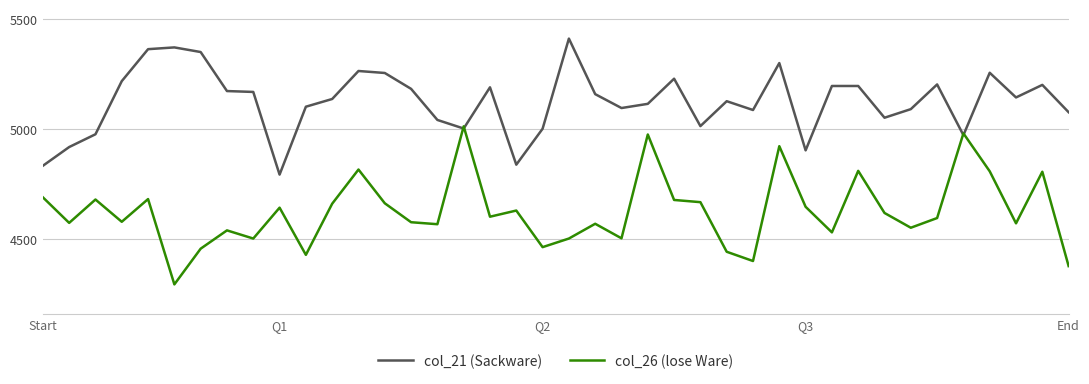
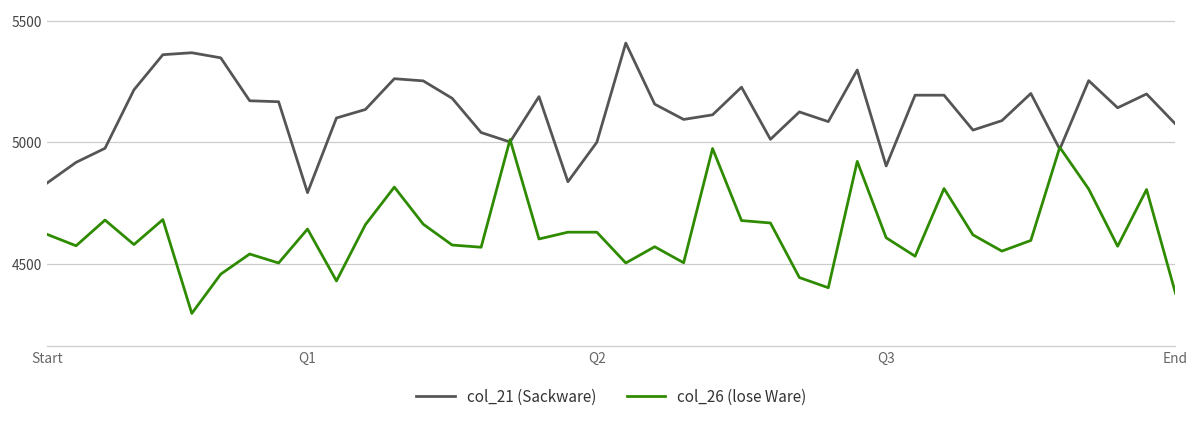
col_26 (lose Ware), Start: 4690 -> 4620
col_26 (lose Ware), Q2: 4460 -> 4630
col_26 (lose Ware), Q3: 4650 -> 4610
